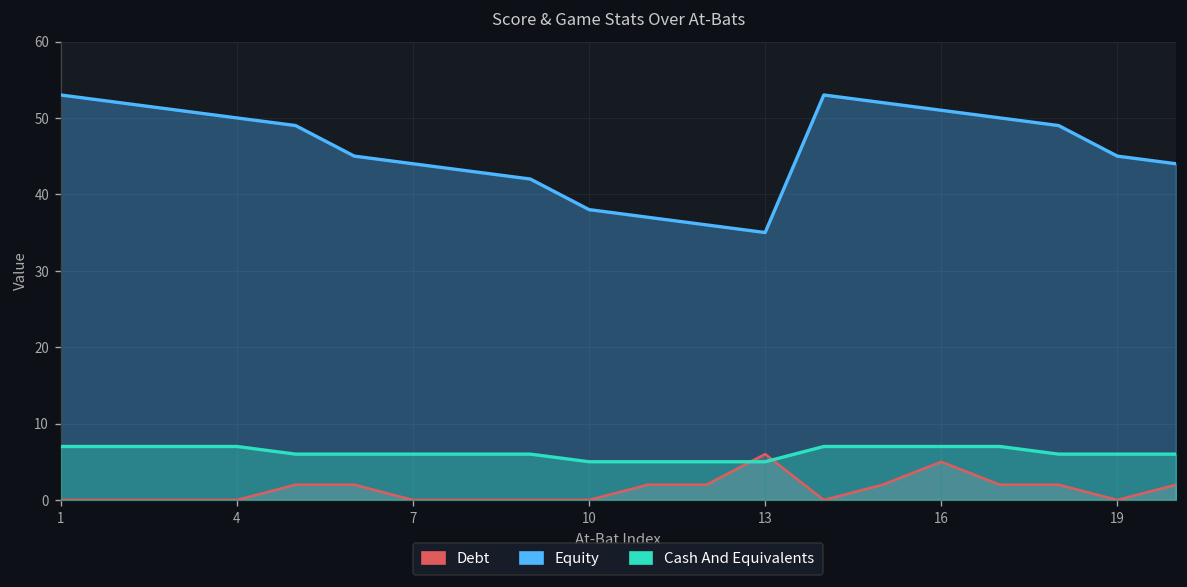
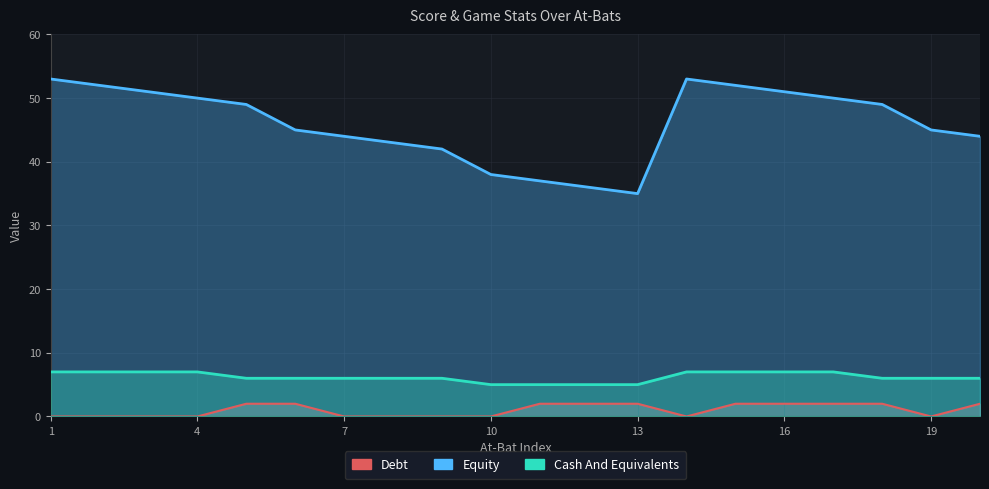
Debt, 13: 6 -> 2
Debt, 16: 5 -> 2
